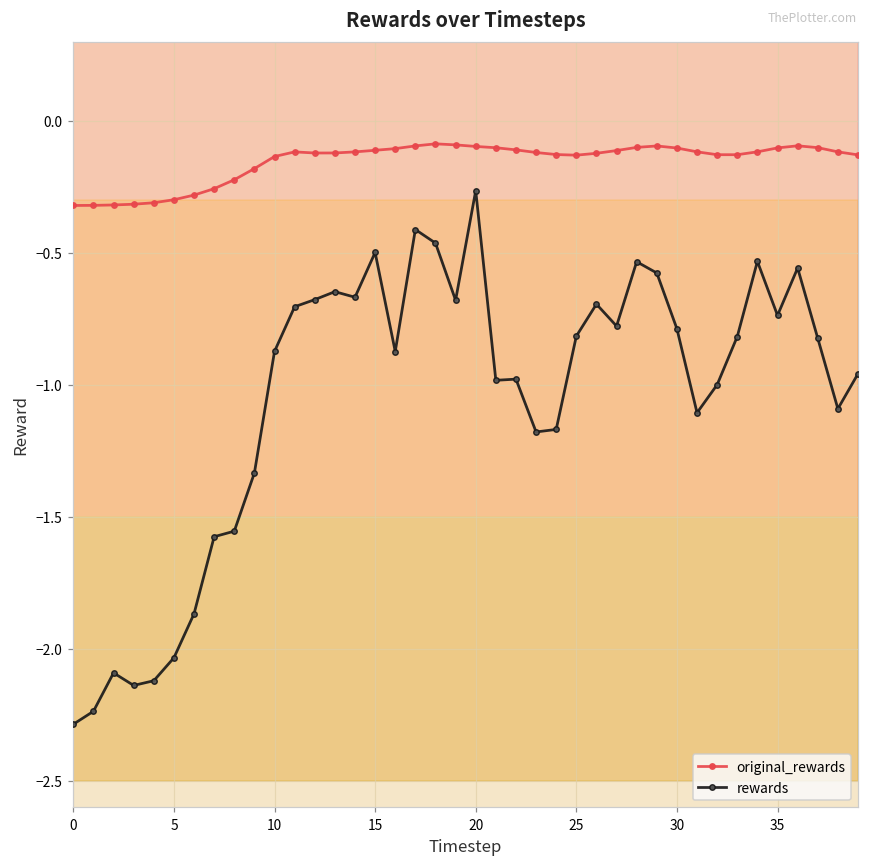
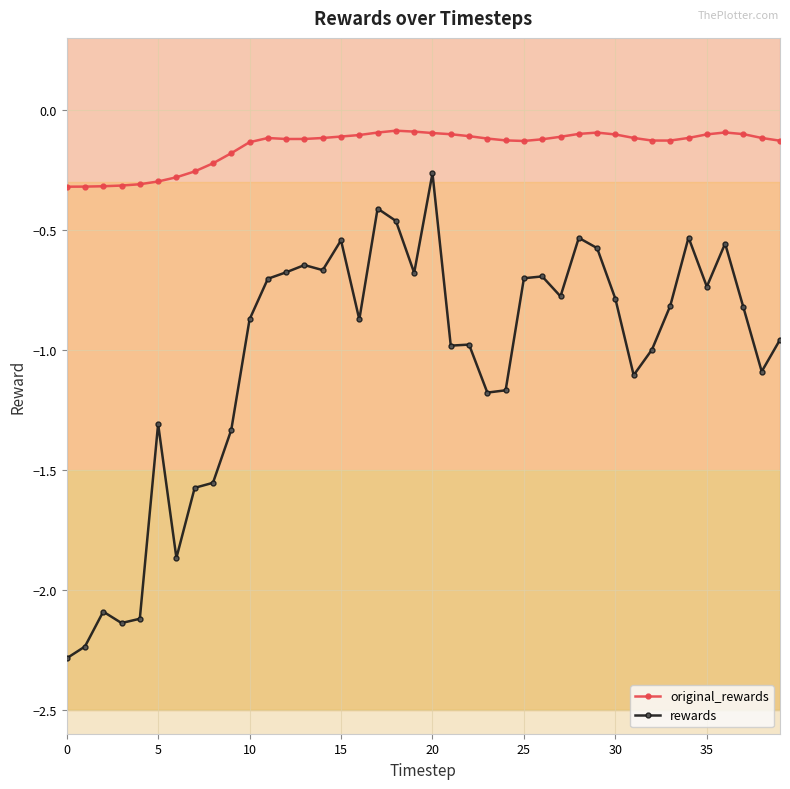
rewards, 5: -2.03 -> -1.31
rewards, 15: -0.50 -> -0.54
rewards, 25: -0.82 -> -0.70
